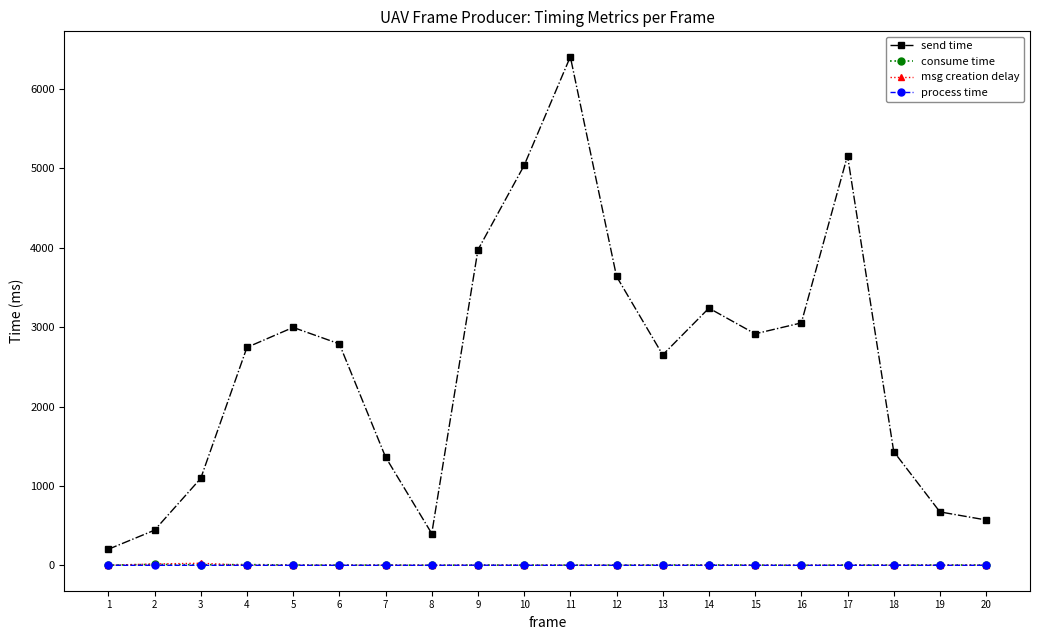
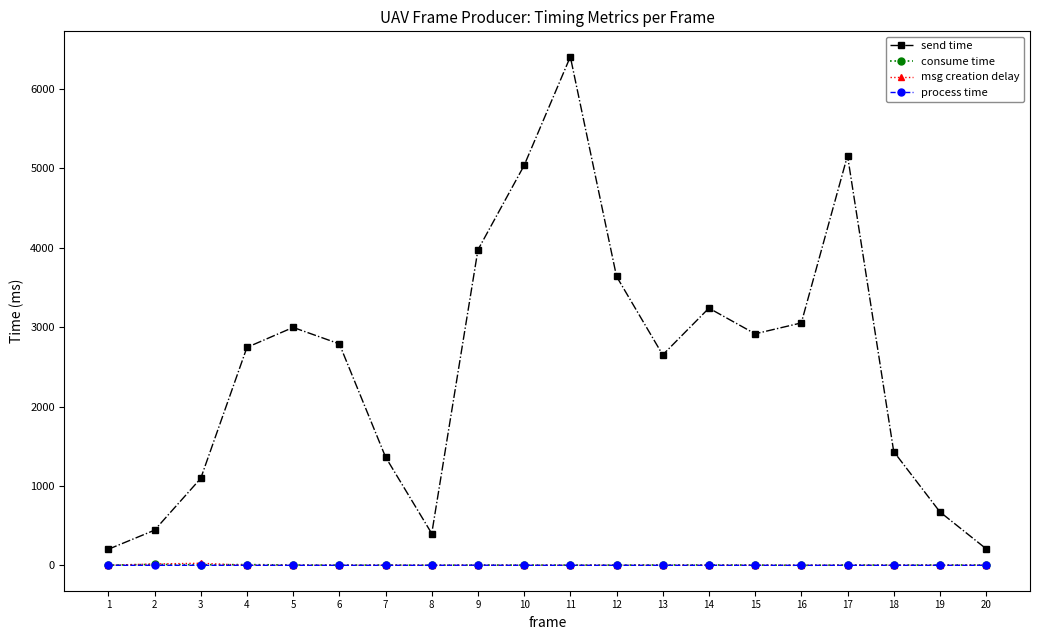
send time, 20: 600 -> 200
